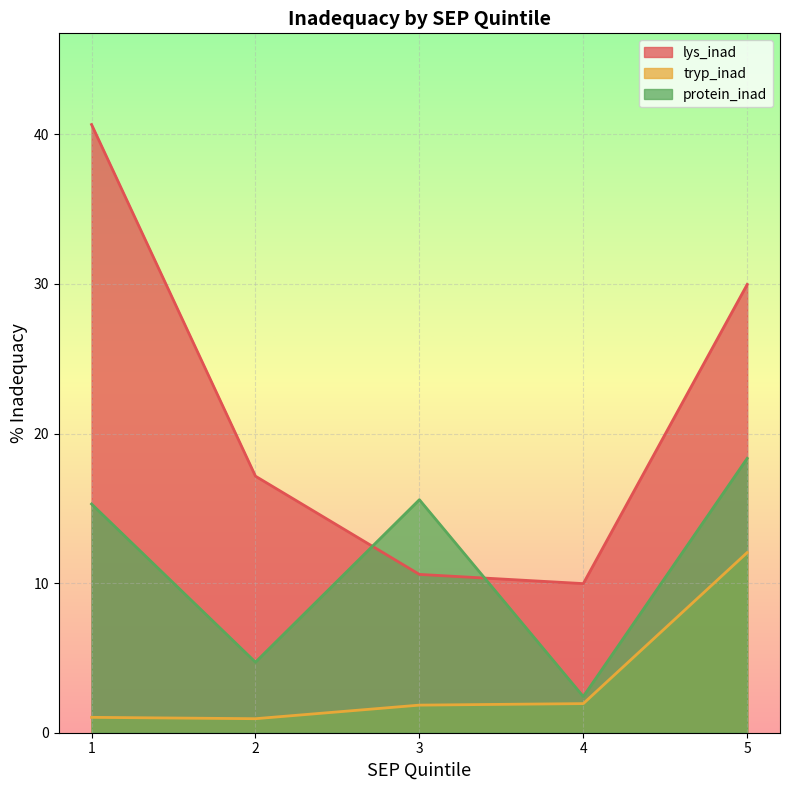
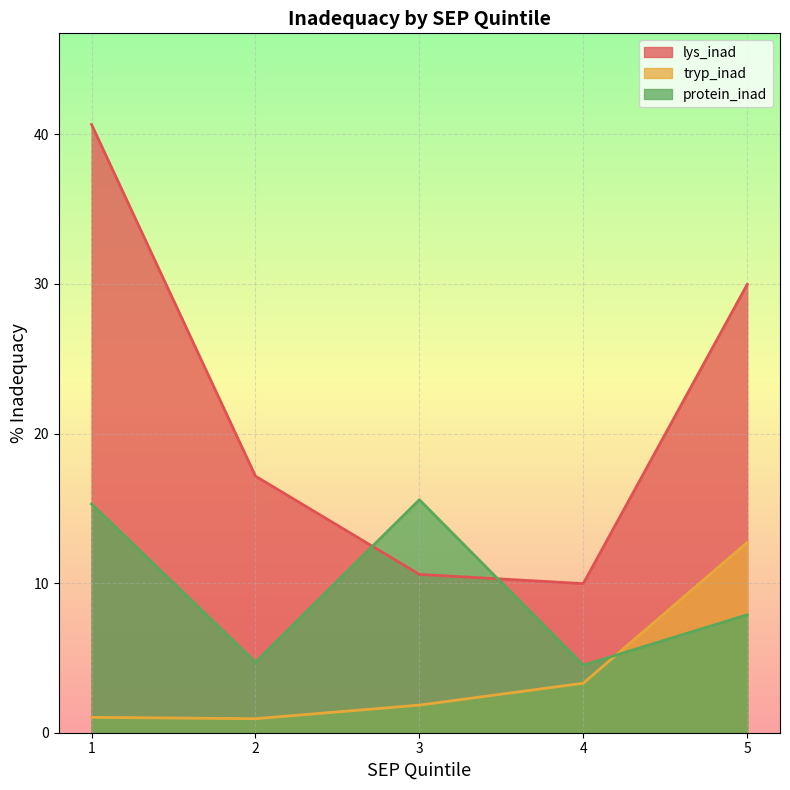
tryp_inad, 4: 1.9 -> 3.3
protein_inad, 4: 2.4 -> 4.5
tryp_inad, 5: 12.0 -> 12.7
protein_inad, 5: 18.3 -> 7.9
